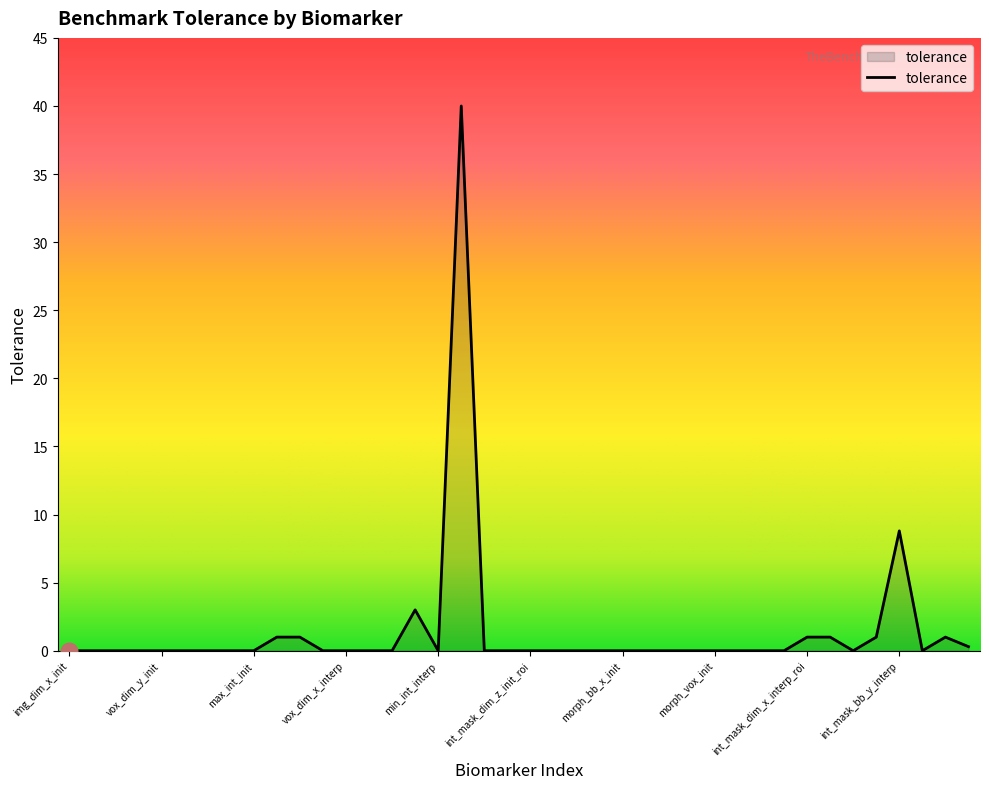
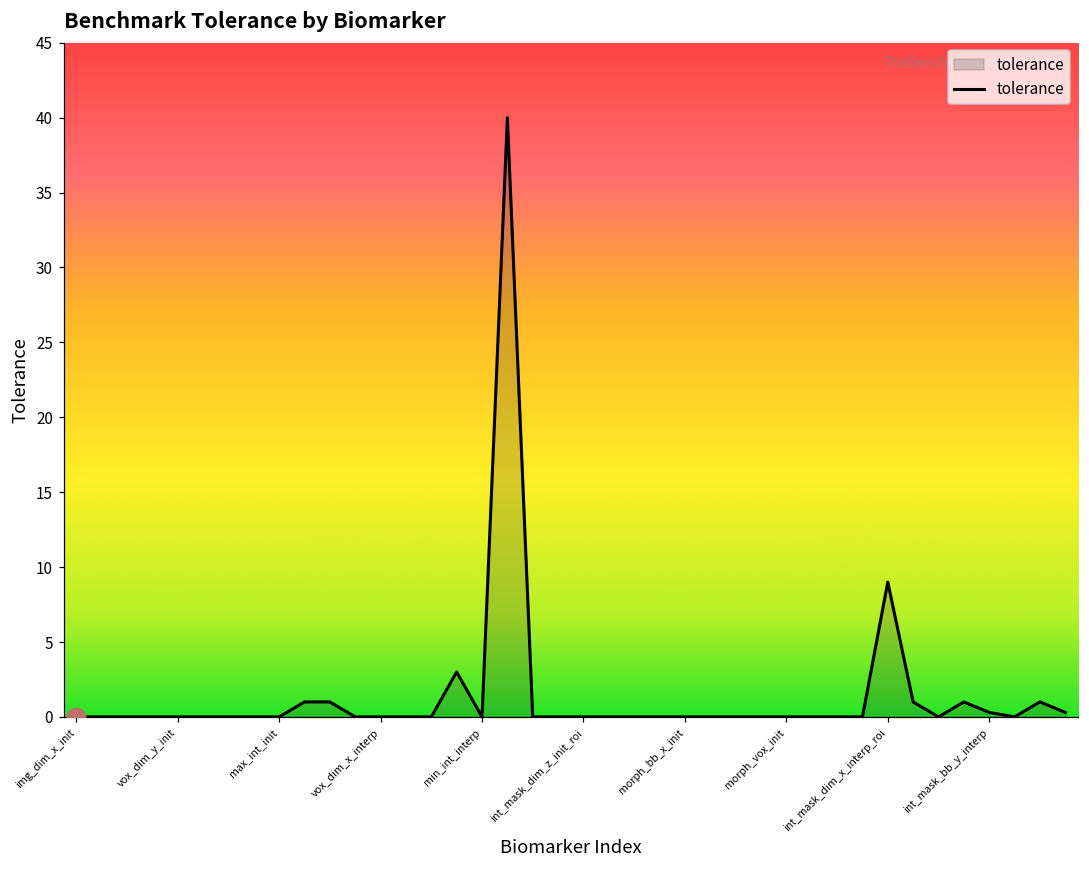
tolerance, int_mask_dim_x_interp_roi: 1 -> 9
tolerance, int_mask_bb_y_interp: 8.8 -> 0.3
